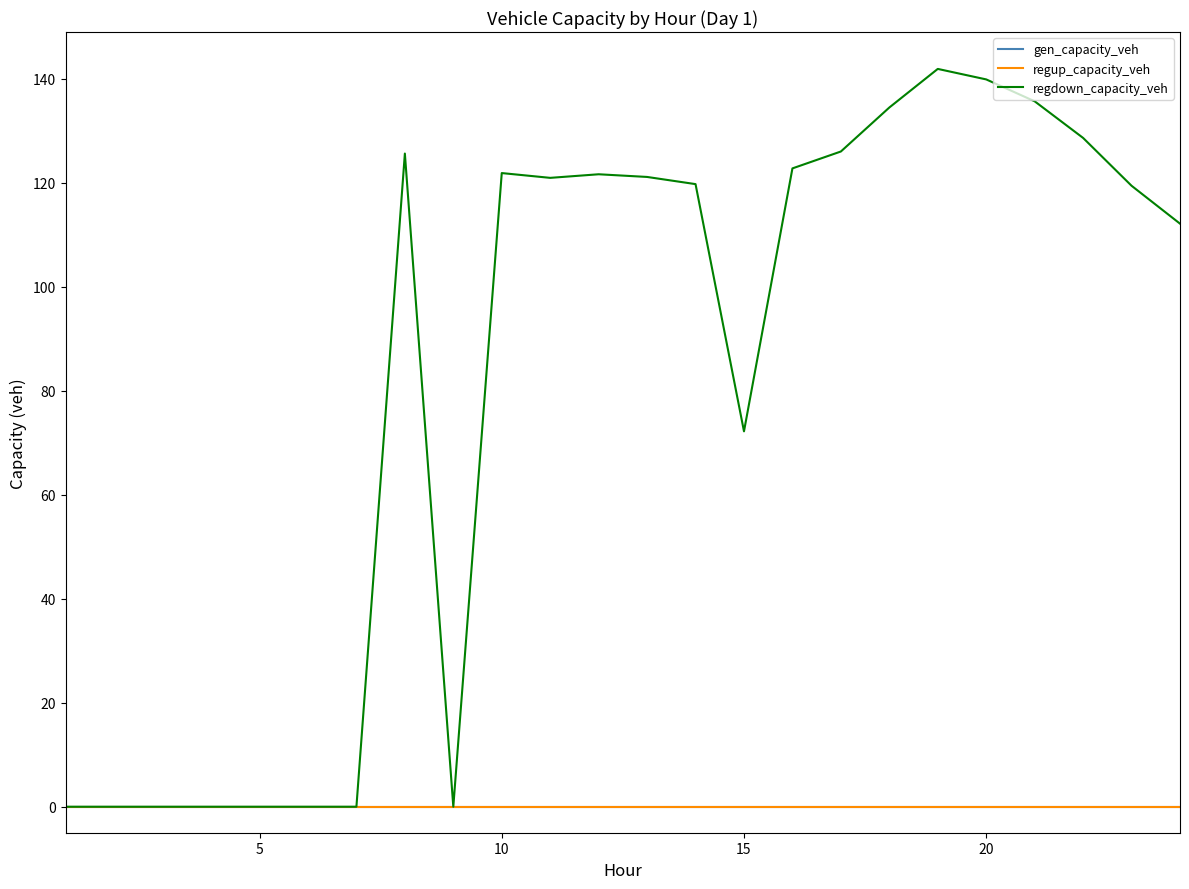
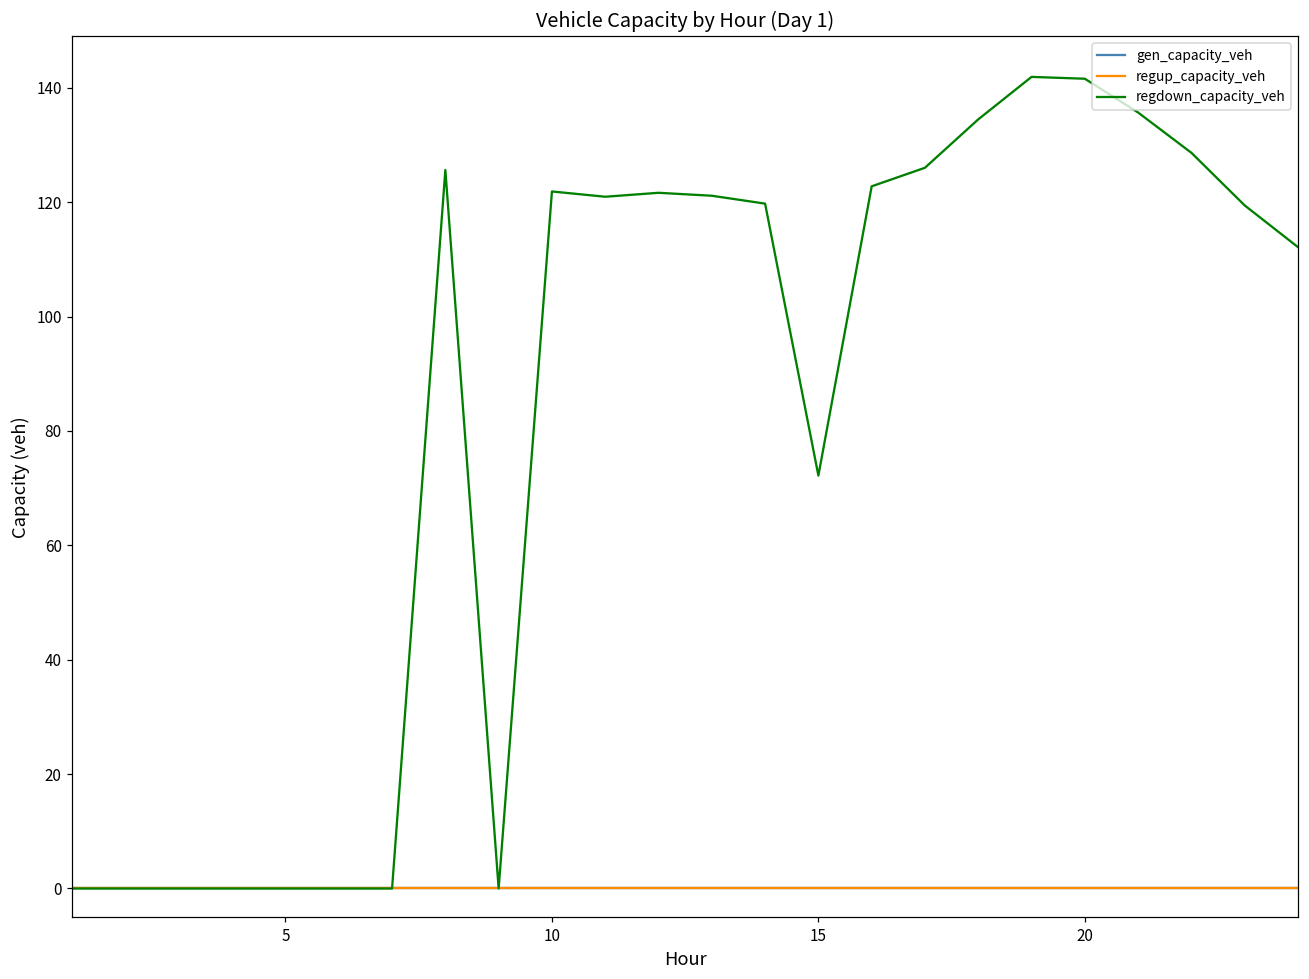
regdown_capacity_veh, 20: 140 -> 142
